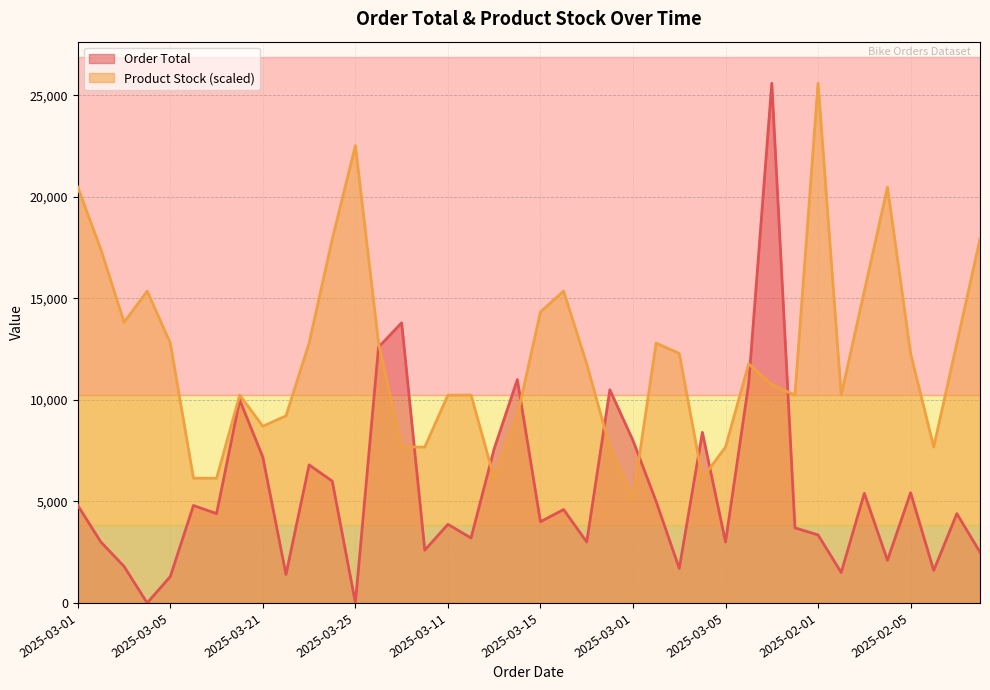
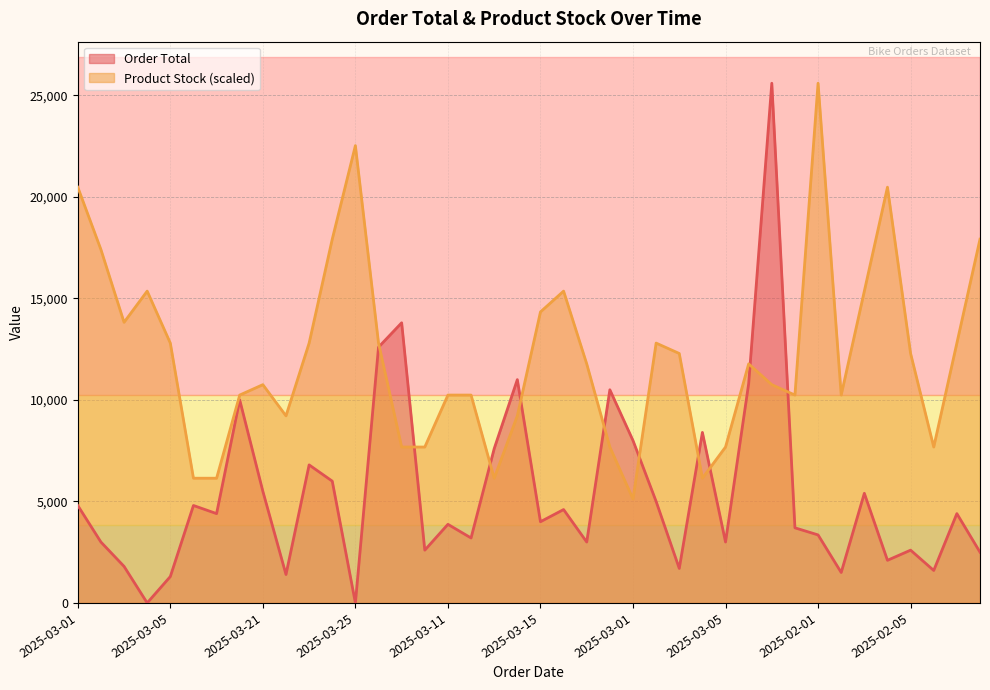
Order Total, 2025-03-21: 7,200 -> 5,500
Product Stock (scaled), 2025-03-21: 8,700 -> 10,800
Order Total, 2025-02-05: 5,400 -> 2,600
